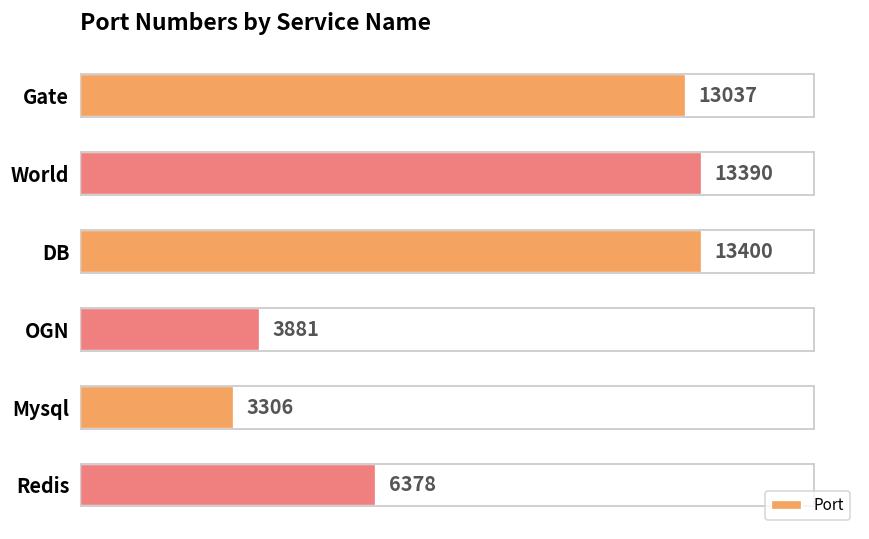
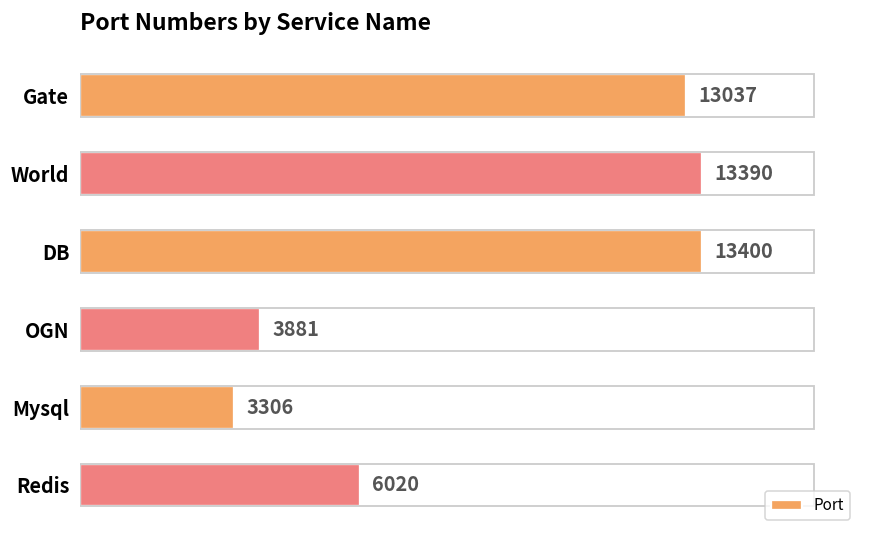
Redis: 6378 -> 6020
